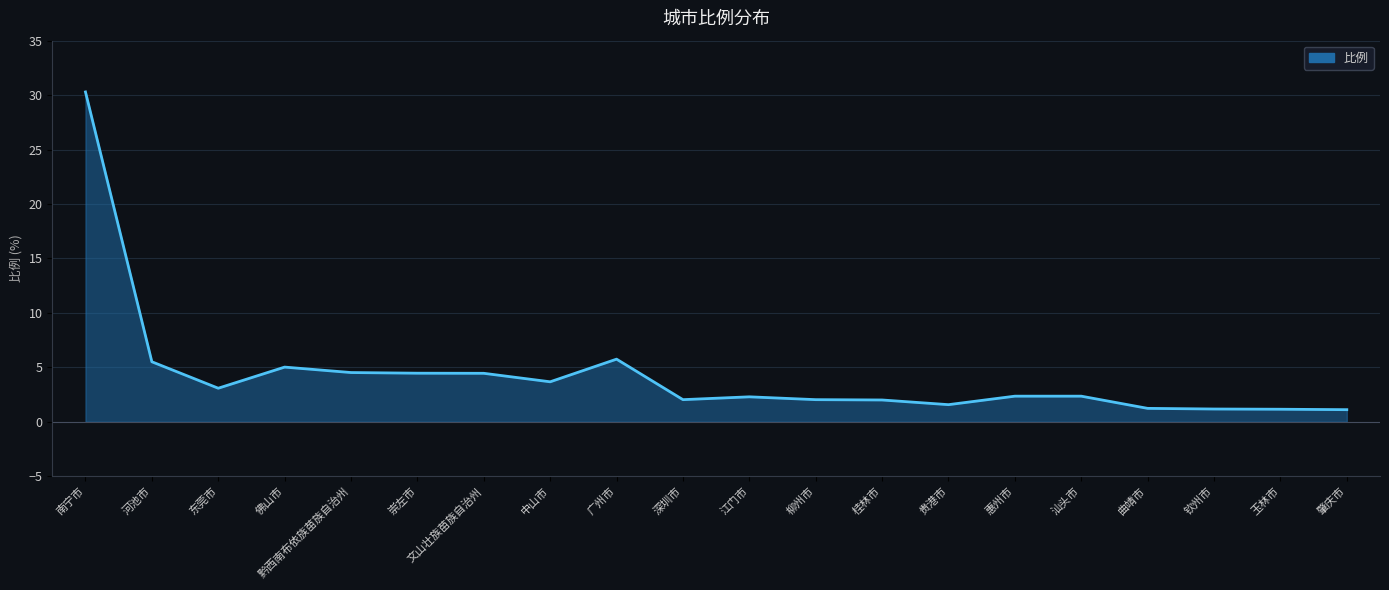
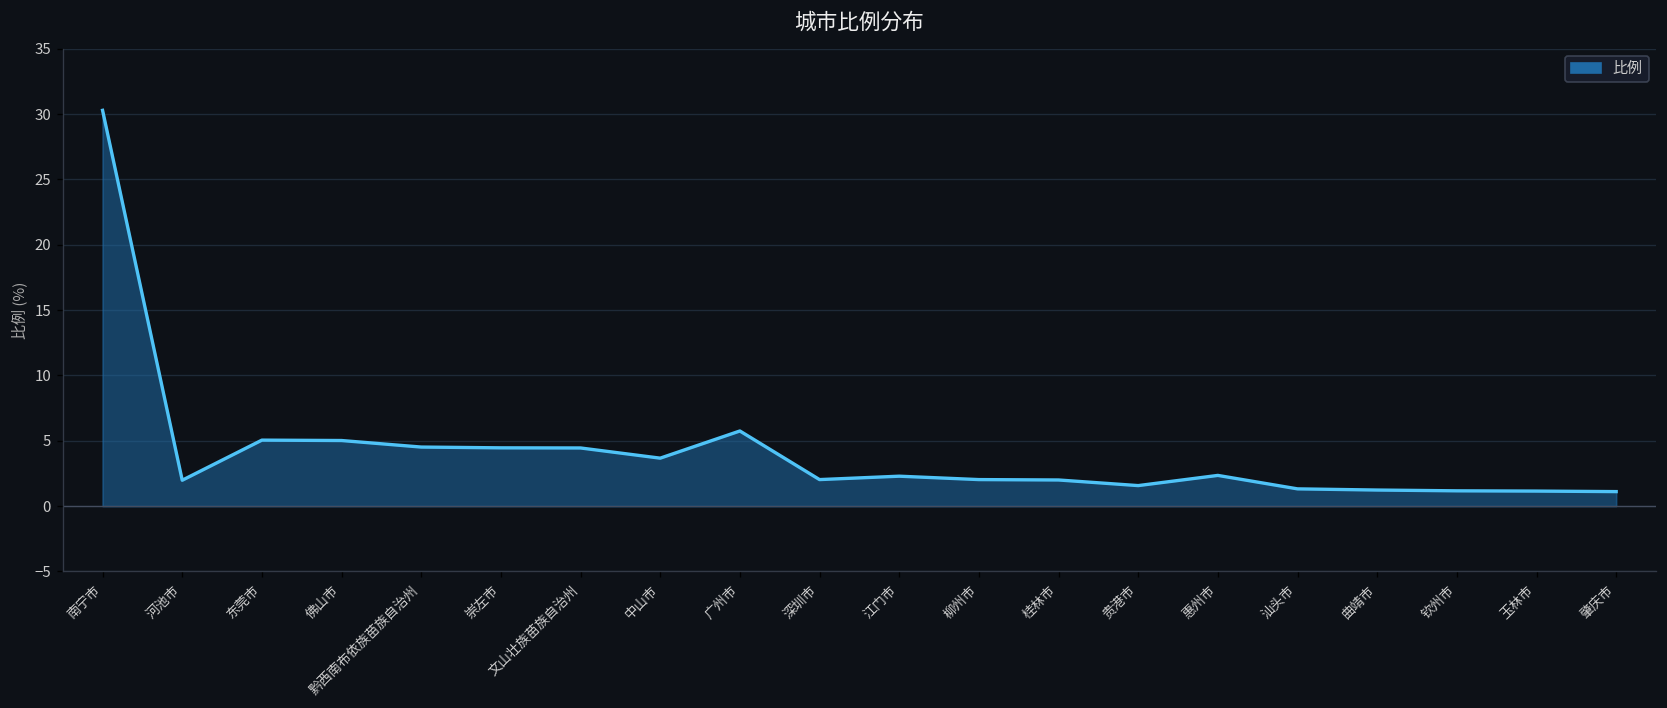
河池市: 5.5 -> 2.0
东莞市: 3.1 -> 5.1
汕头市: 2.4 -> 1.3
